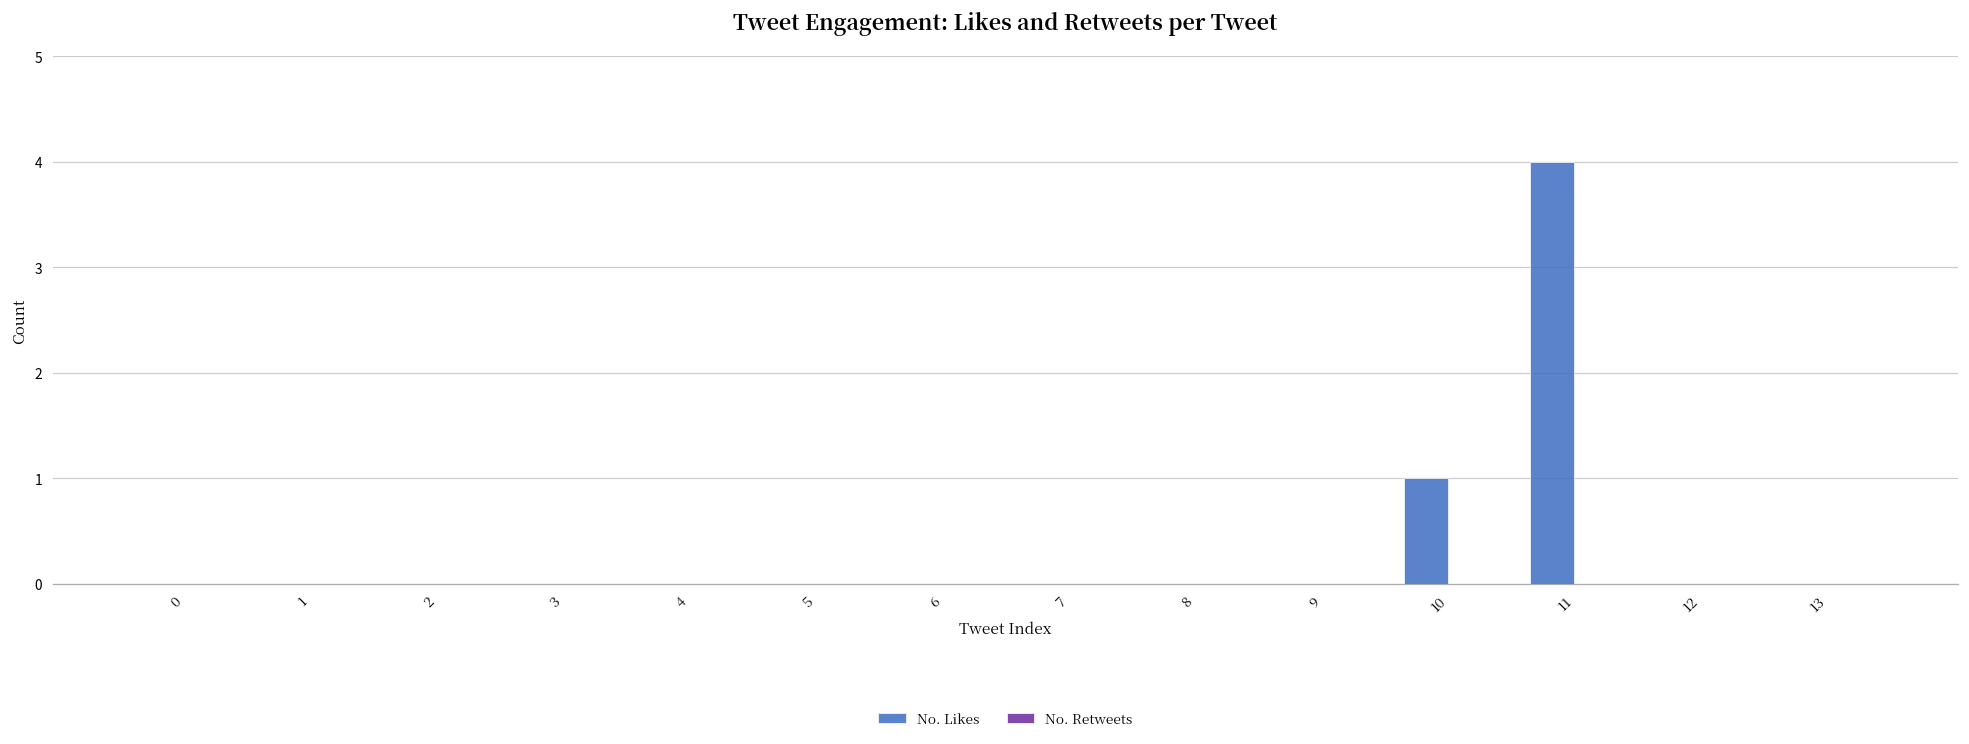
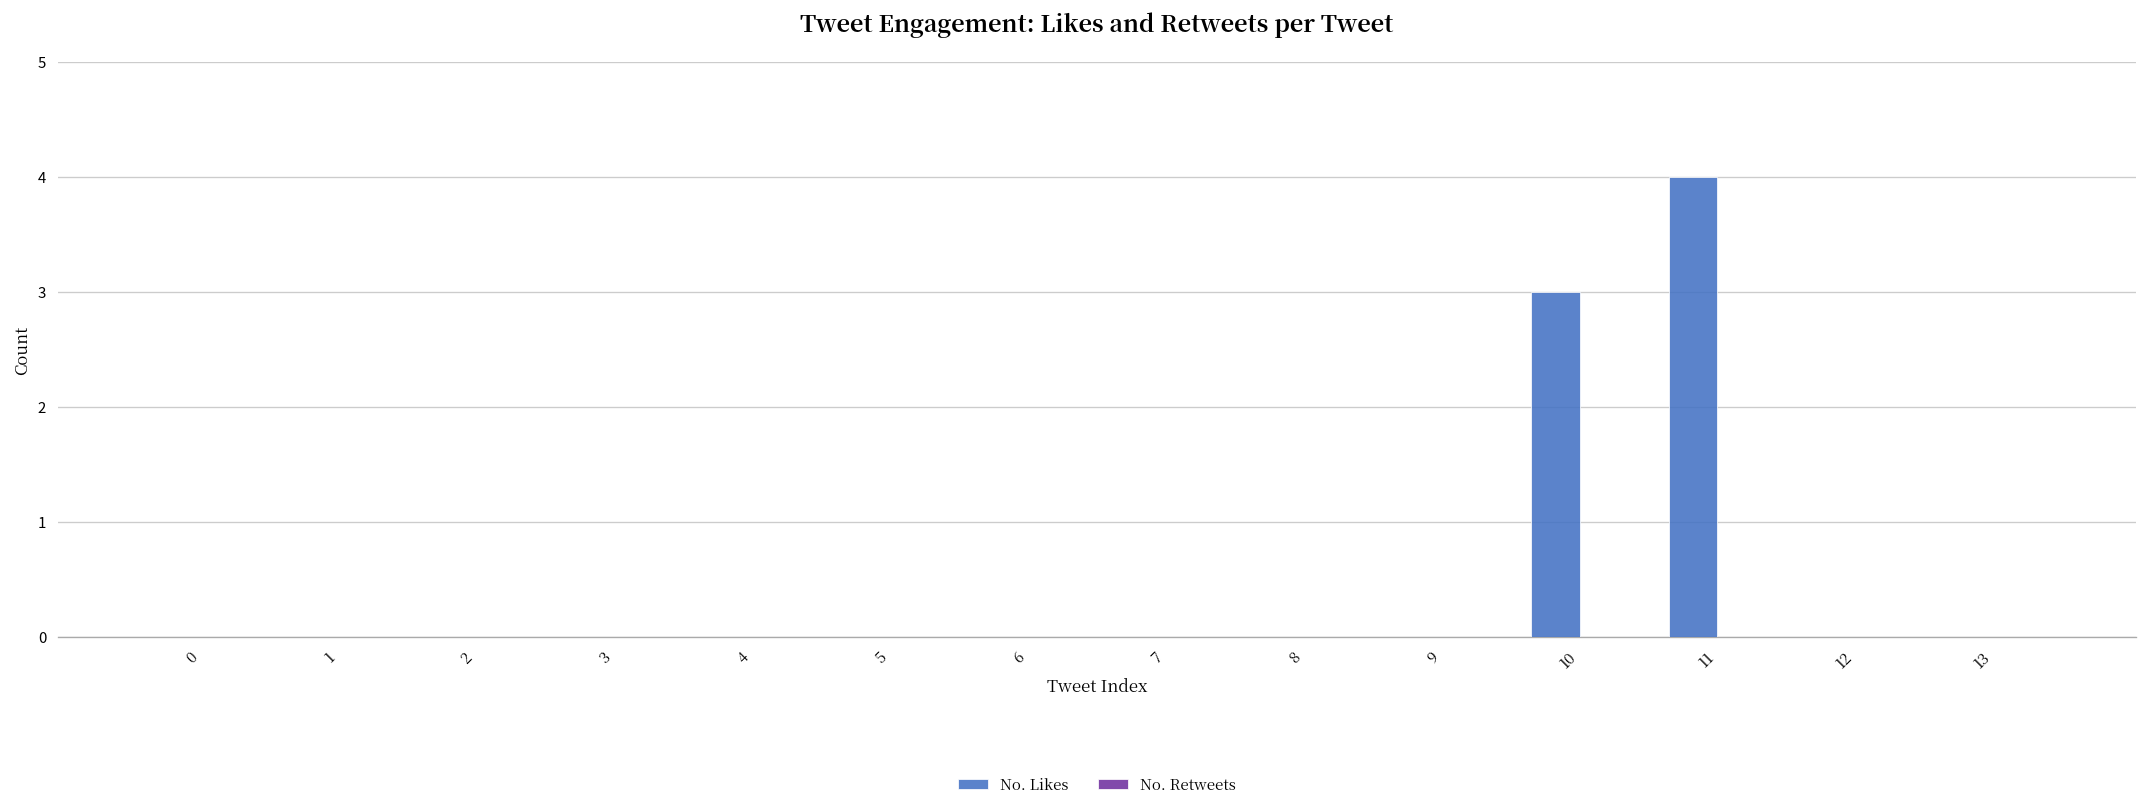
No. Likes, 10: 1 -> 3
